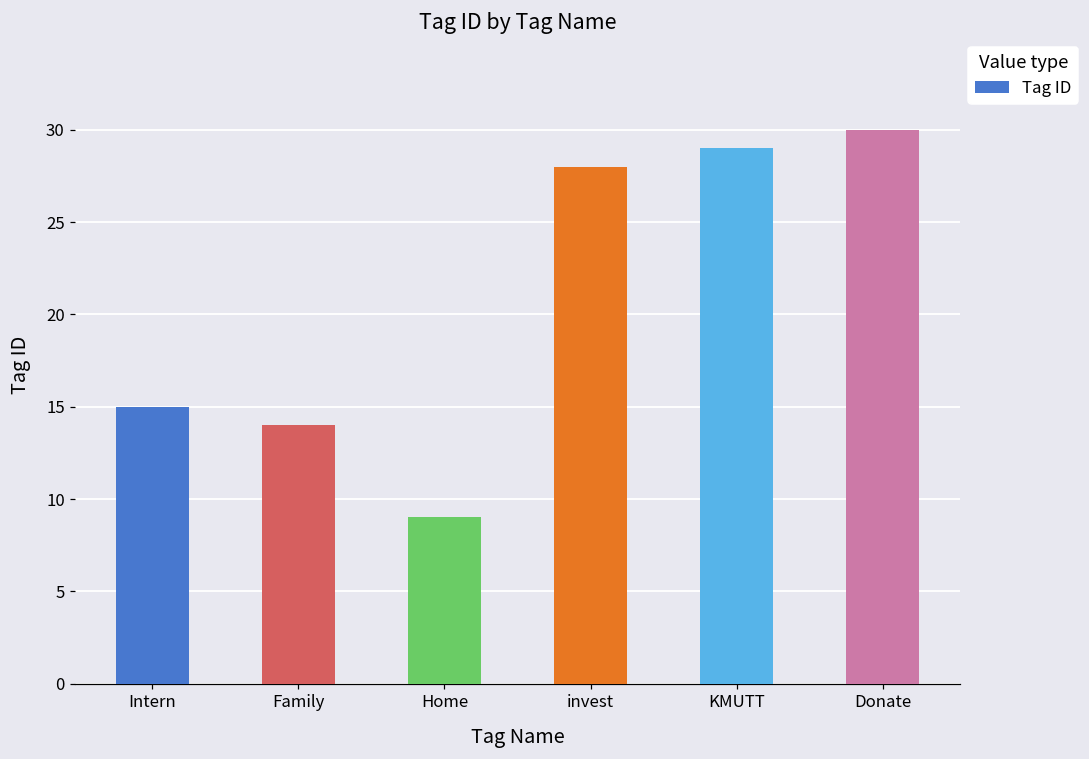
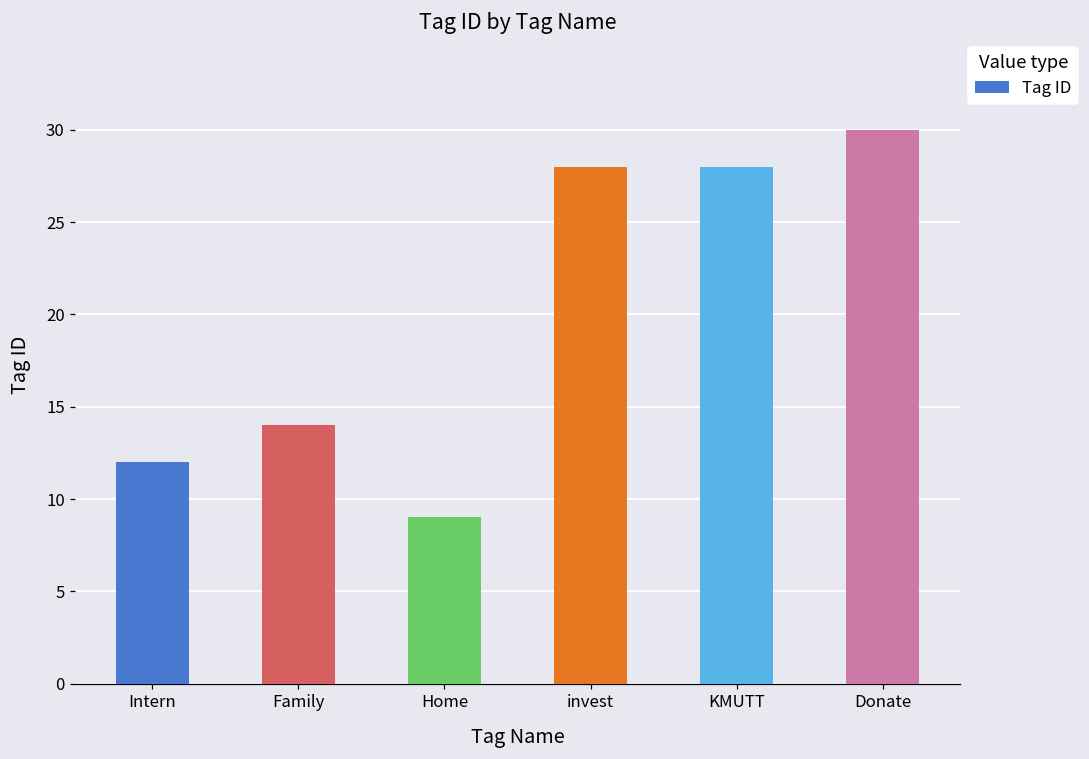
Intern: 15 -> 12
KMUTT: 29 -> 28
